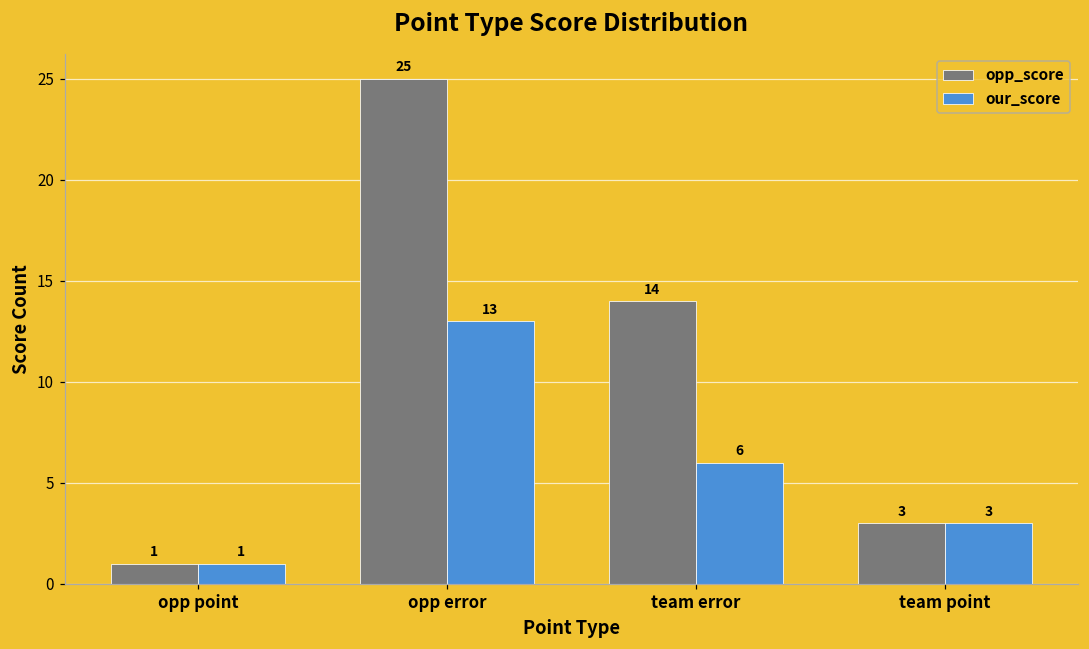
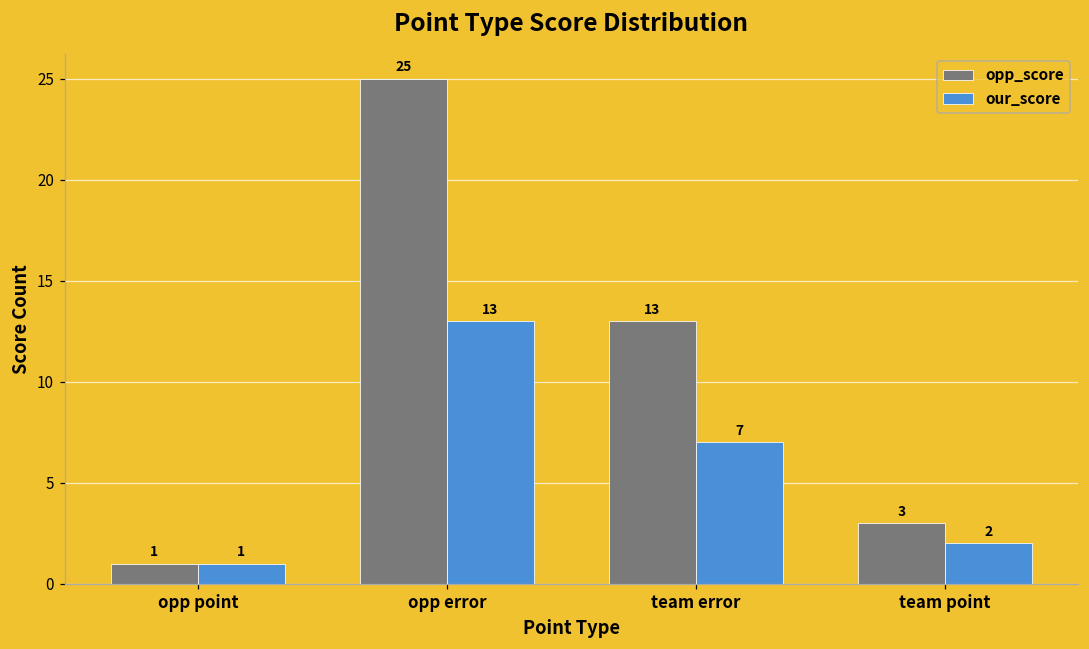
opp_score, team error: 14 -> 13
our_score, team error: 6 -> 7
our_score, team point: 3 -> 2
